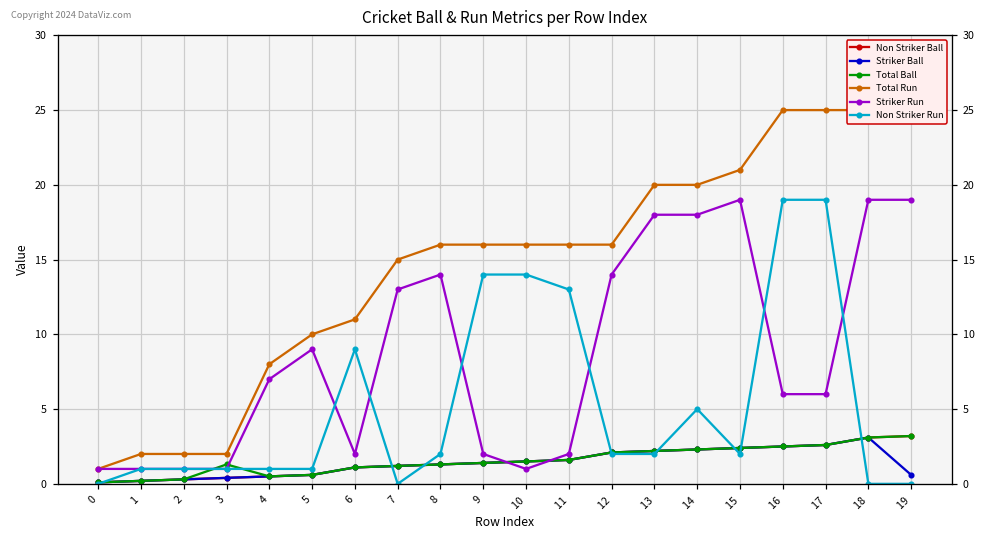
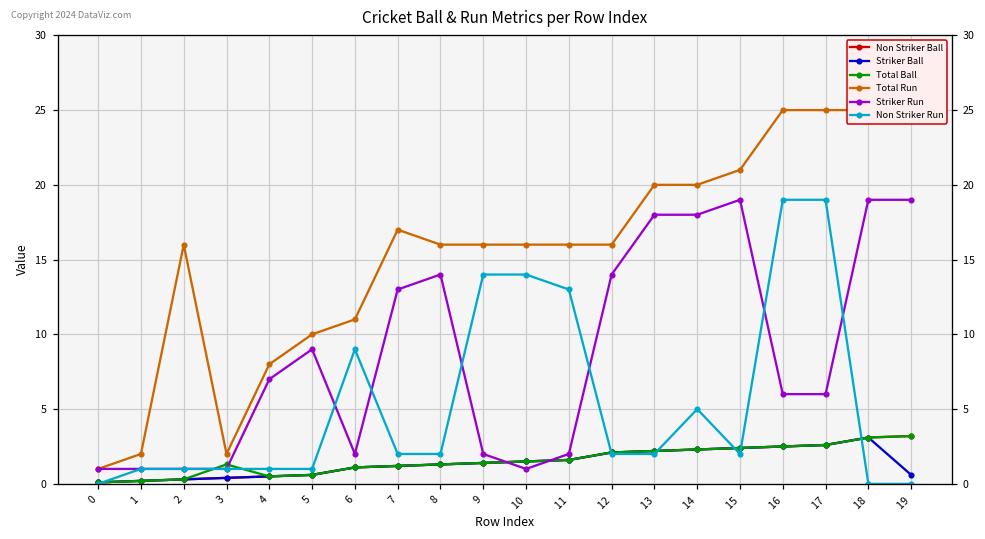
Total Run, 2: 2 -> 16
Total Run, 7: 15 -> 17
Non Striker Run, 7: 0 -> 2
